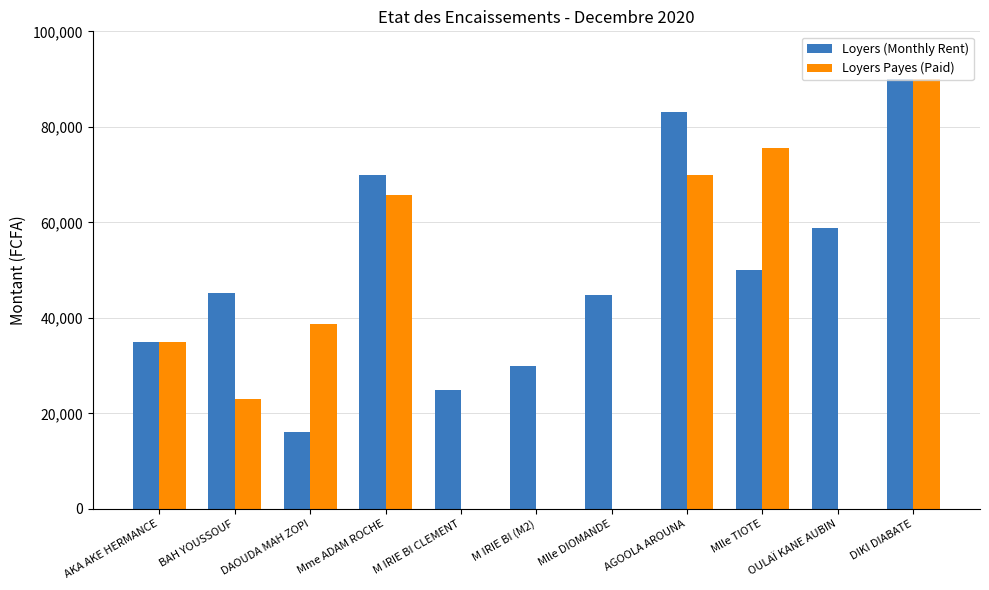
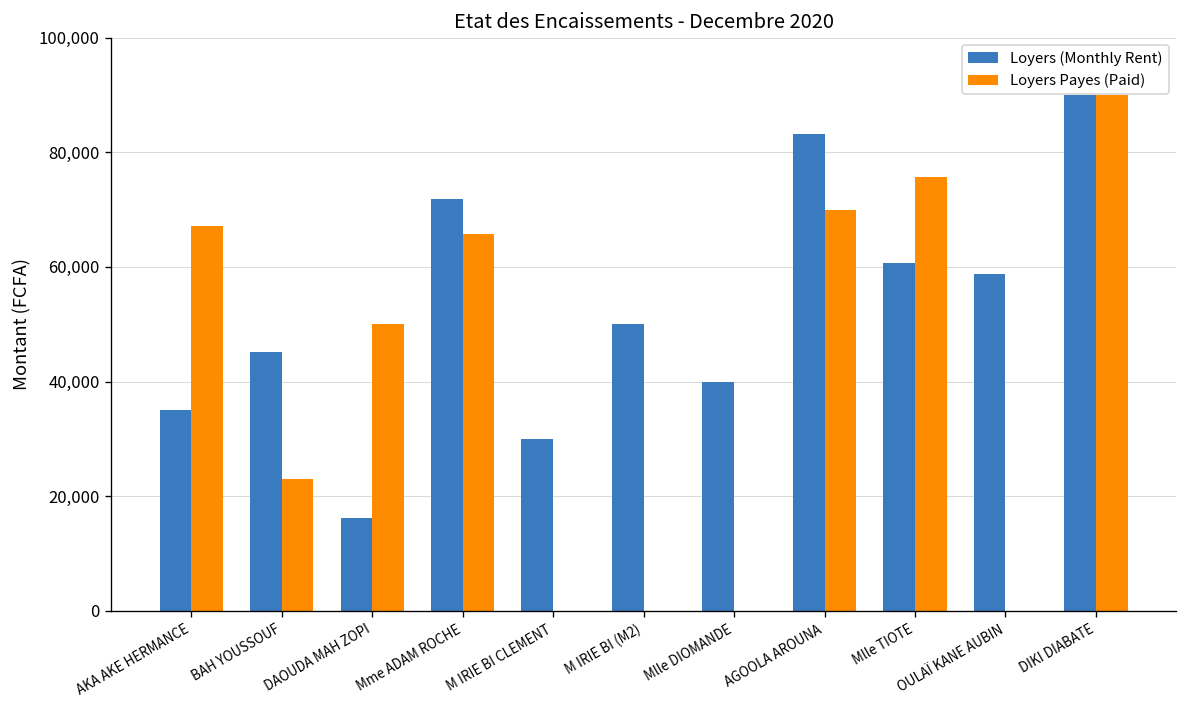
Loyers Payes (Paid), AKA AKE HERMANCE: 35,000 -> 67,000
Loyers Payes (Paid), DAOUDA MAH ZOPI: 39,000 -> 50,000
Loyers (Monthly Rent), Mme ADAM ROCHE: 70,000 -> 72,000
Loyers (Monthly Rent), M IRIE BI CLEMENT: 25,000 -> 30,000
Loyers (Monthly Rent), M IRIE BI (M2): 30,000 -> 50,000
Loyers (Monthly Rent), Mlle DIOMANDE: 45,000 -> 40,000
Loyers (Monthly Rent), Mlle TIOTE: 50,000 -> 61,000
